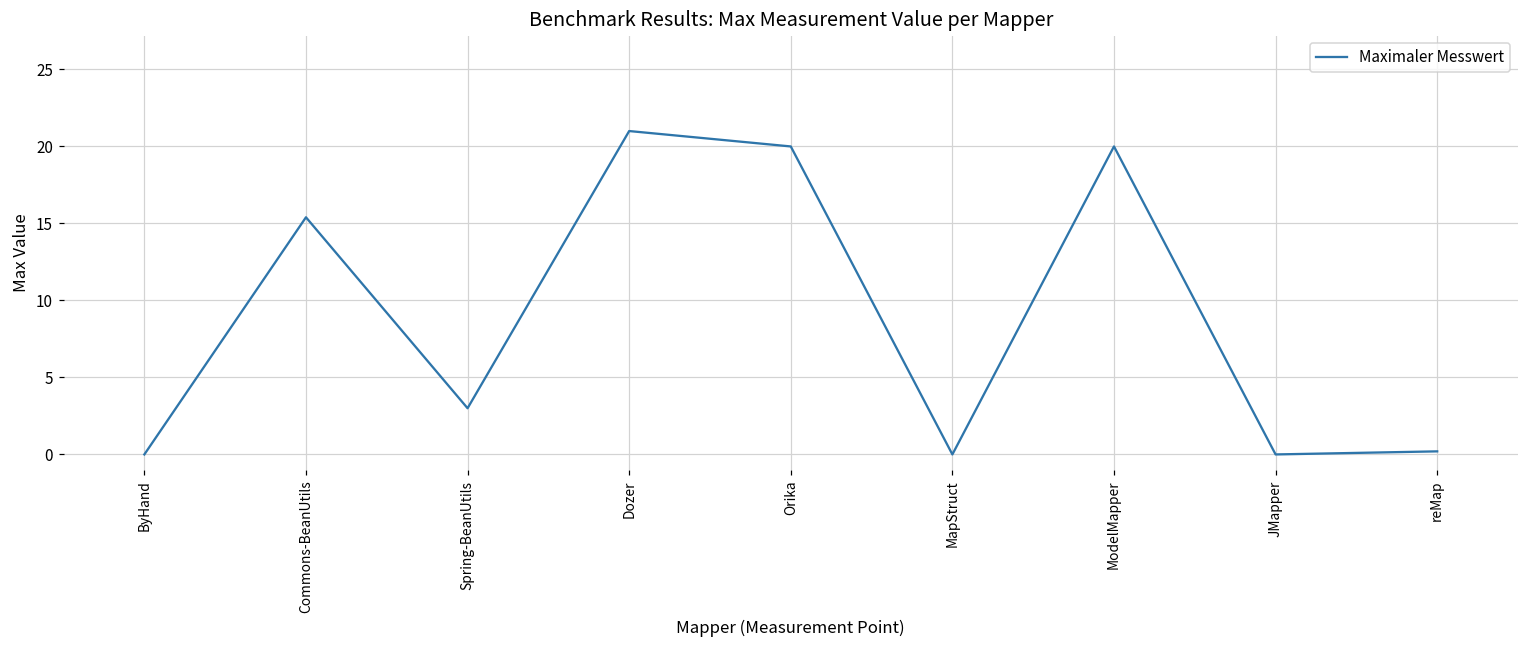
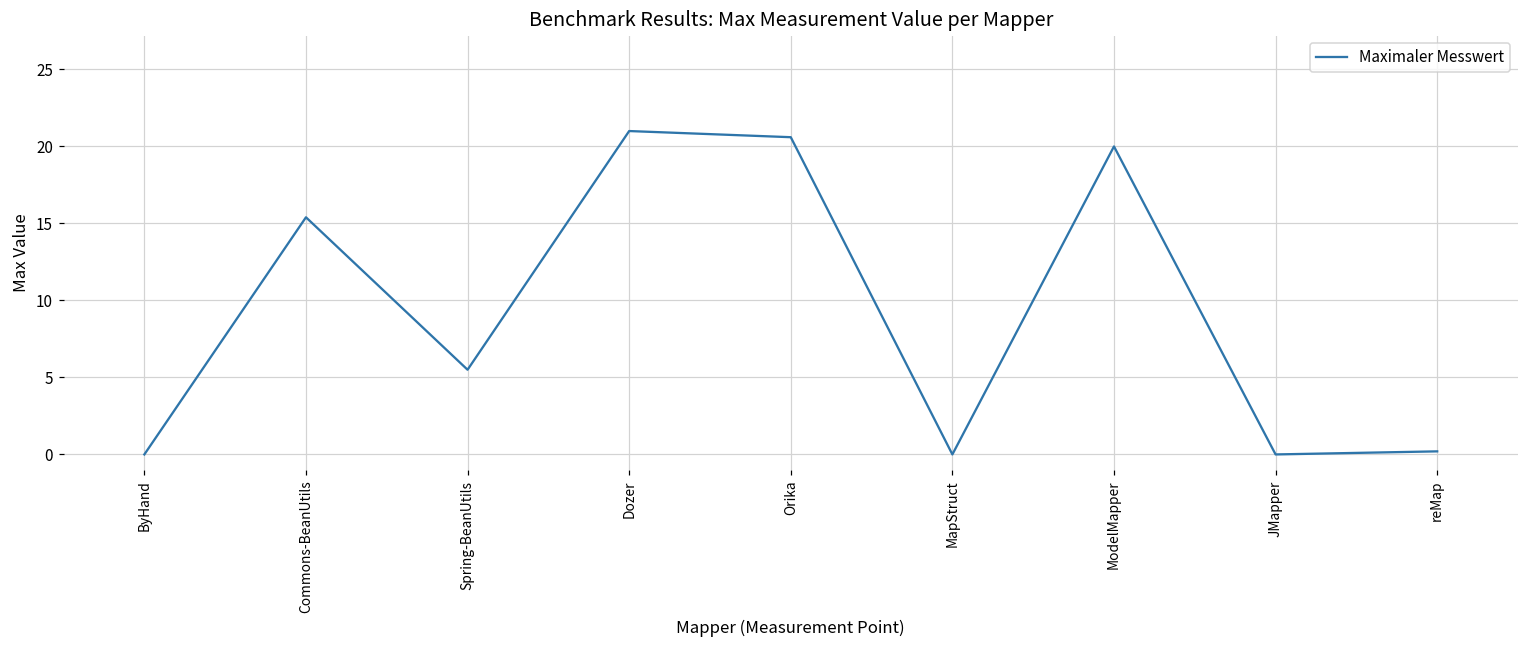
Spring-BeanUtils: 3.0 -> 5.5
Orika: 20.0 -> 20.6
